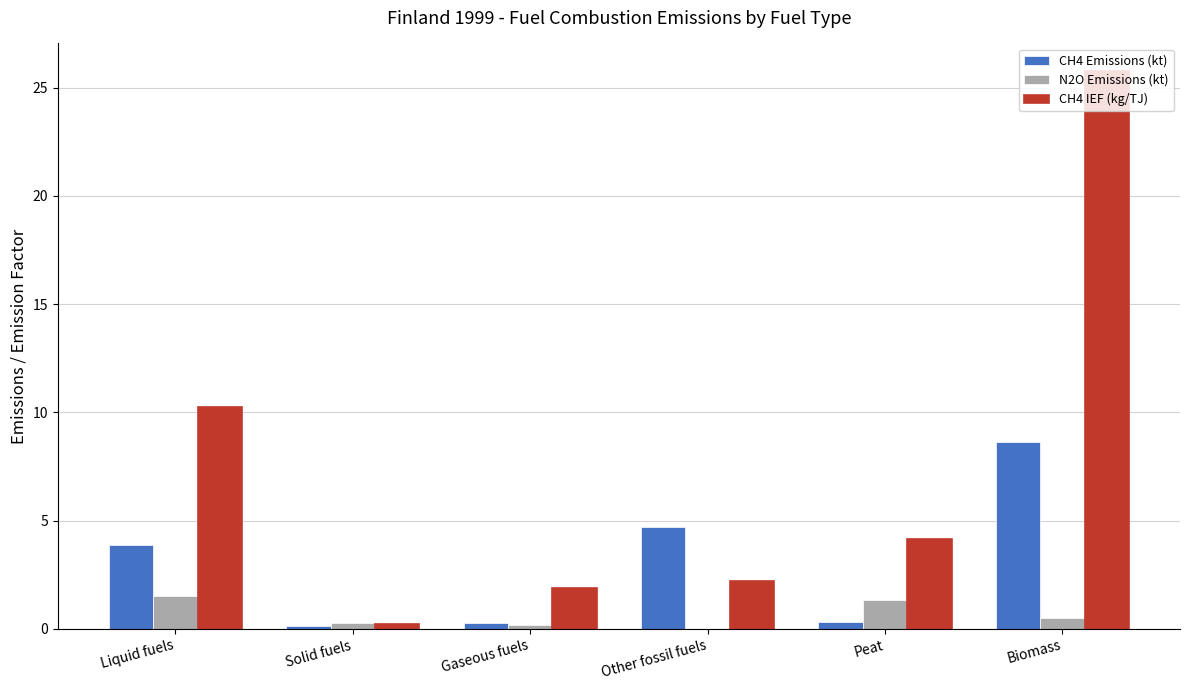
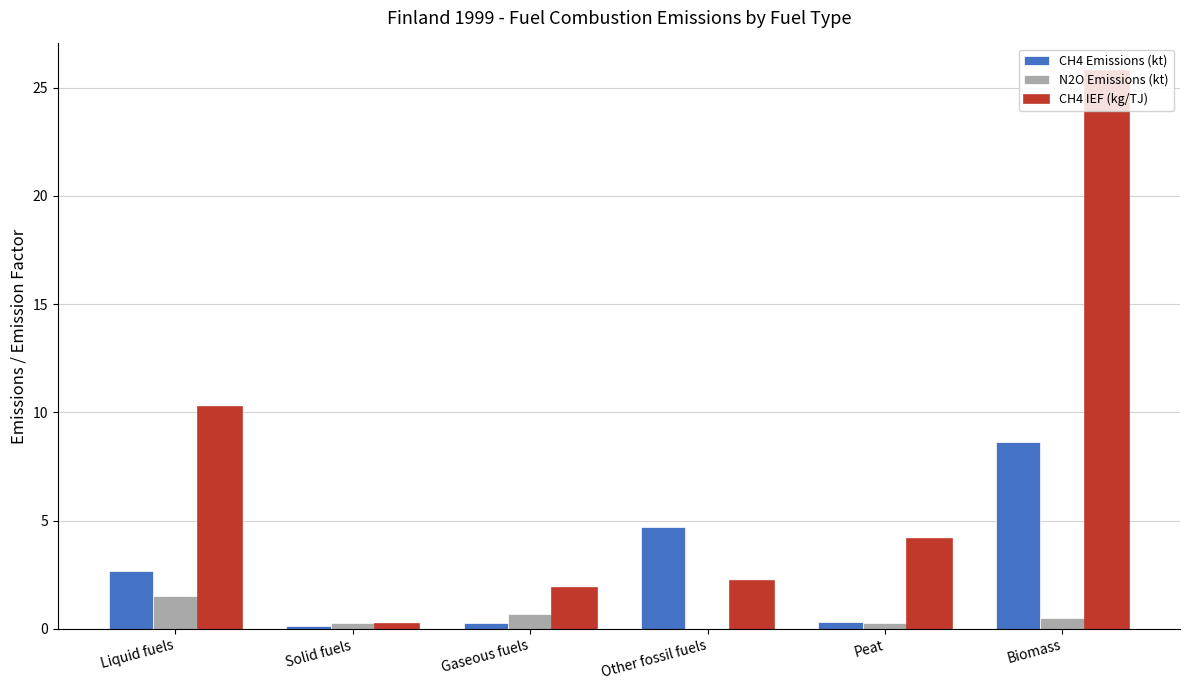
CH4 Emissions (kt), Liquid fuels: 3.9 -> 2.7
N2O Emissions (kt), Gaseous fuels: 0.2 -> 0.7
N2O Emissions (kt), Peat: 1.3 -> 0.3
